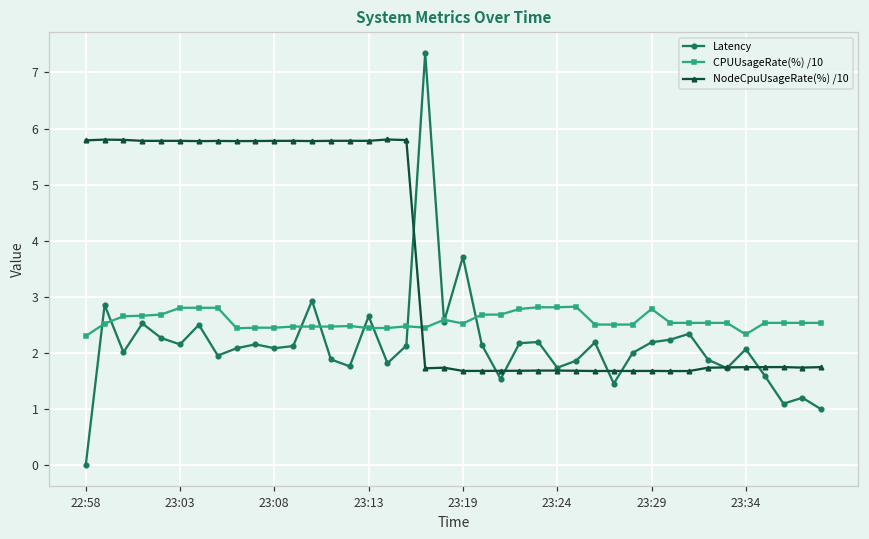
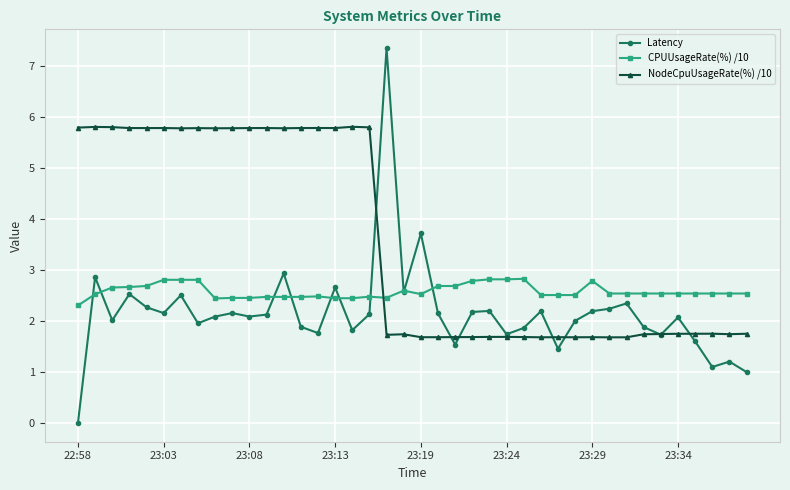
CPUUsageRate(%) /10, 23:34: 2.3 -> 2.5
